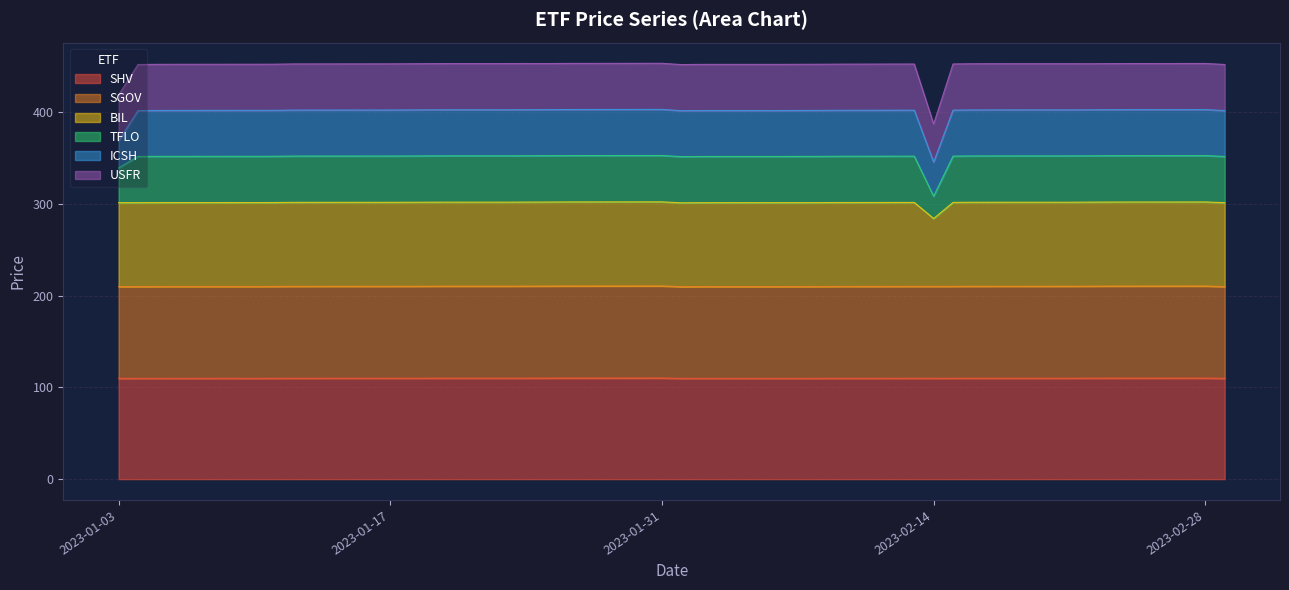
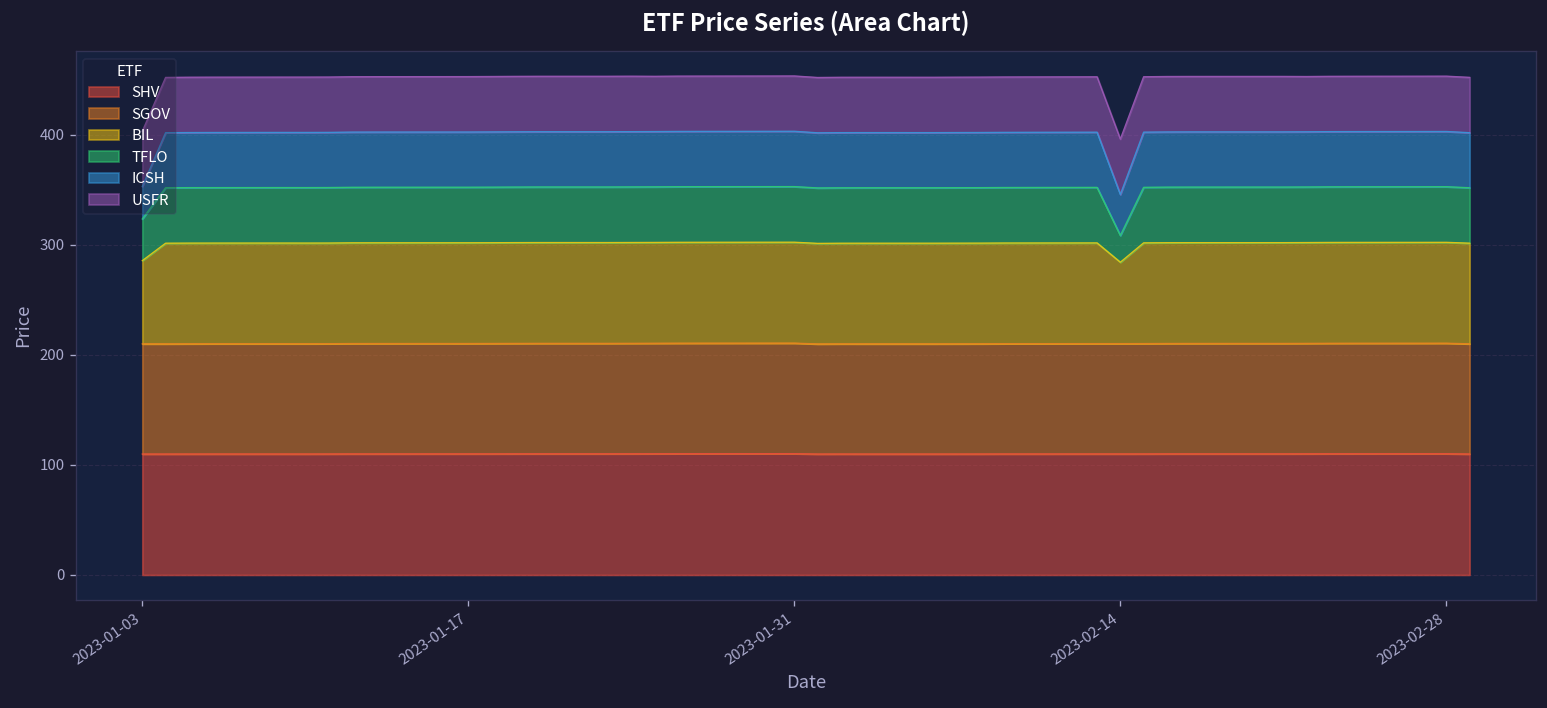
BIL, 2023-01-03: 90 -> 80
USFR, 2023-02-14: 40 -> 50
